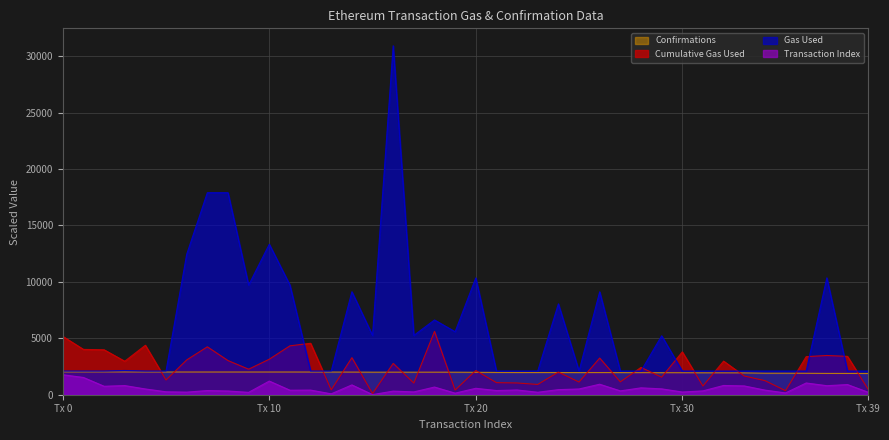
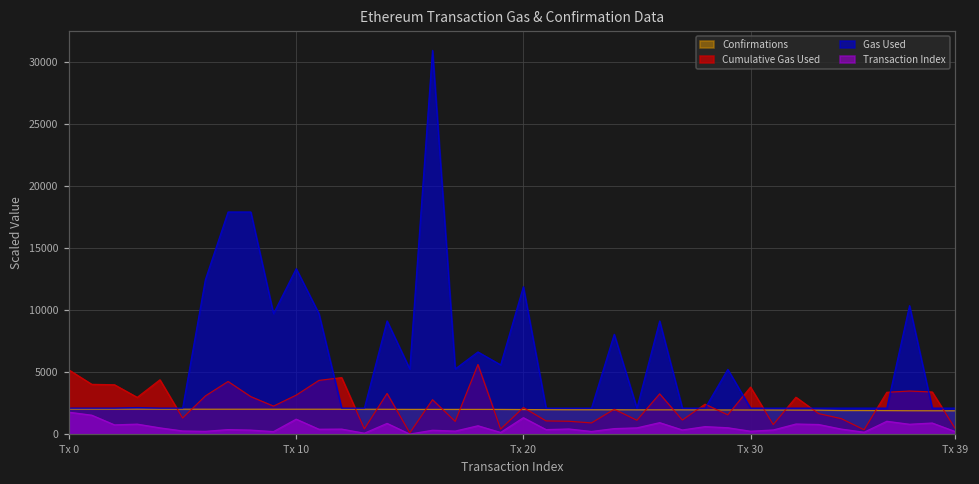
Gas Used, Tx 20: 10300 -> 11900
Transaction Index, Tx 20: 600 -> 1300
